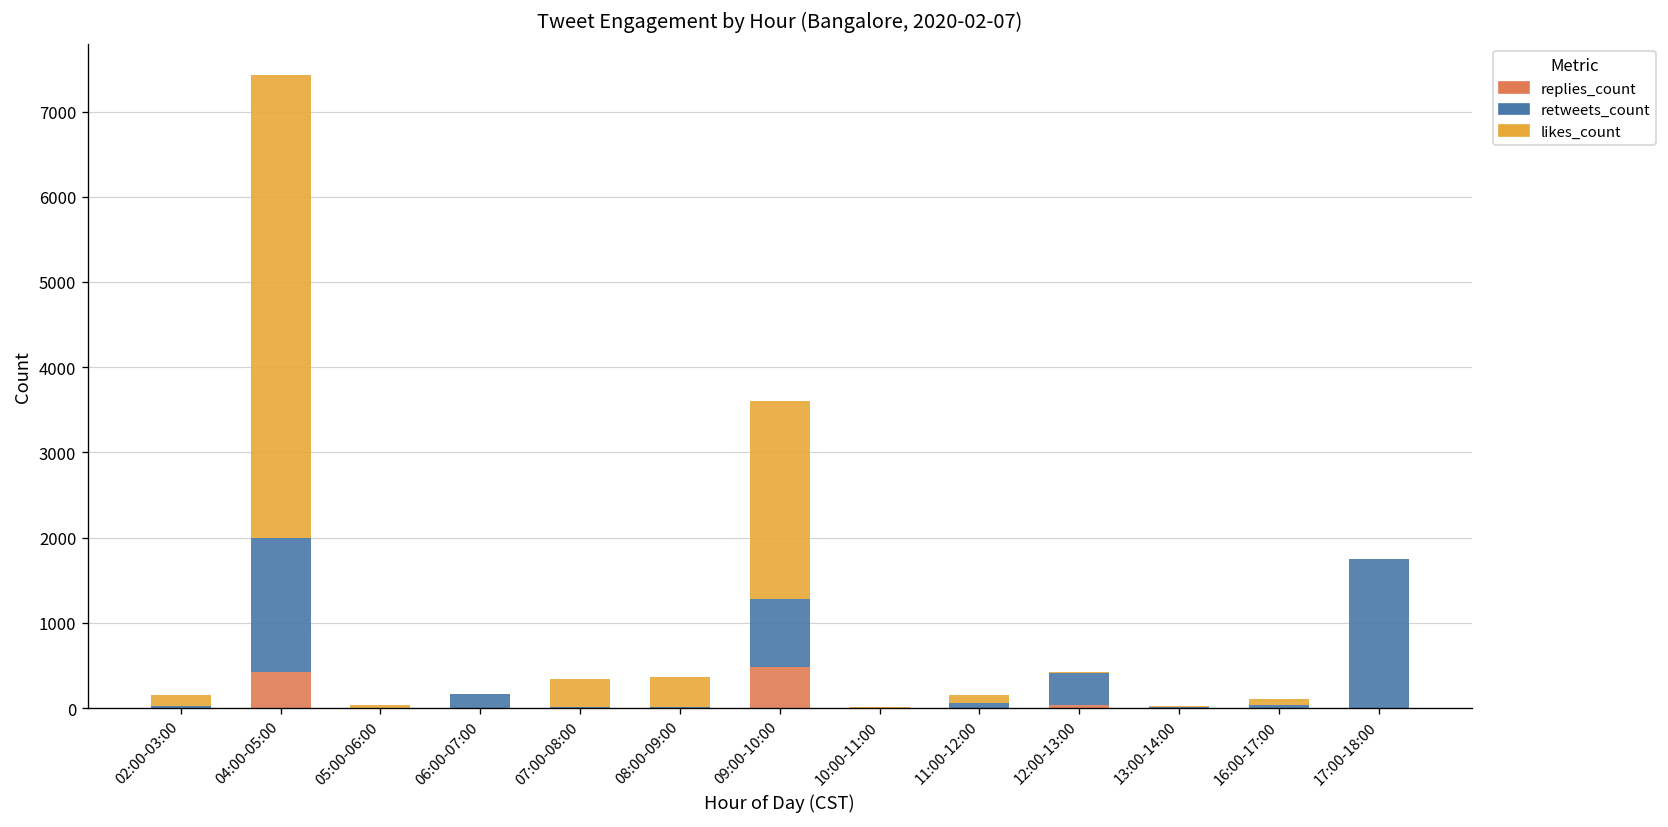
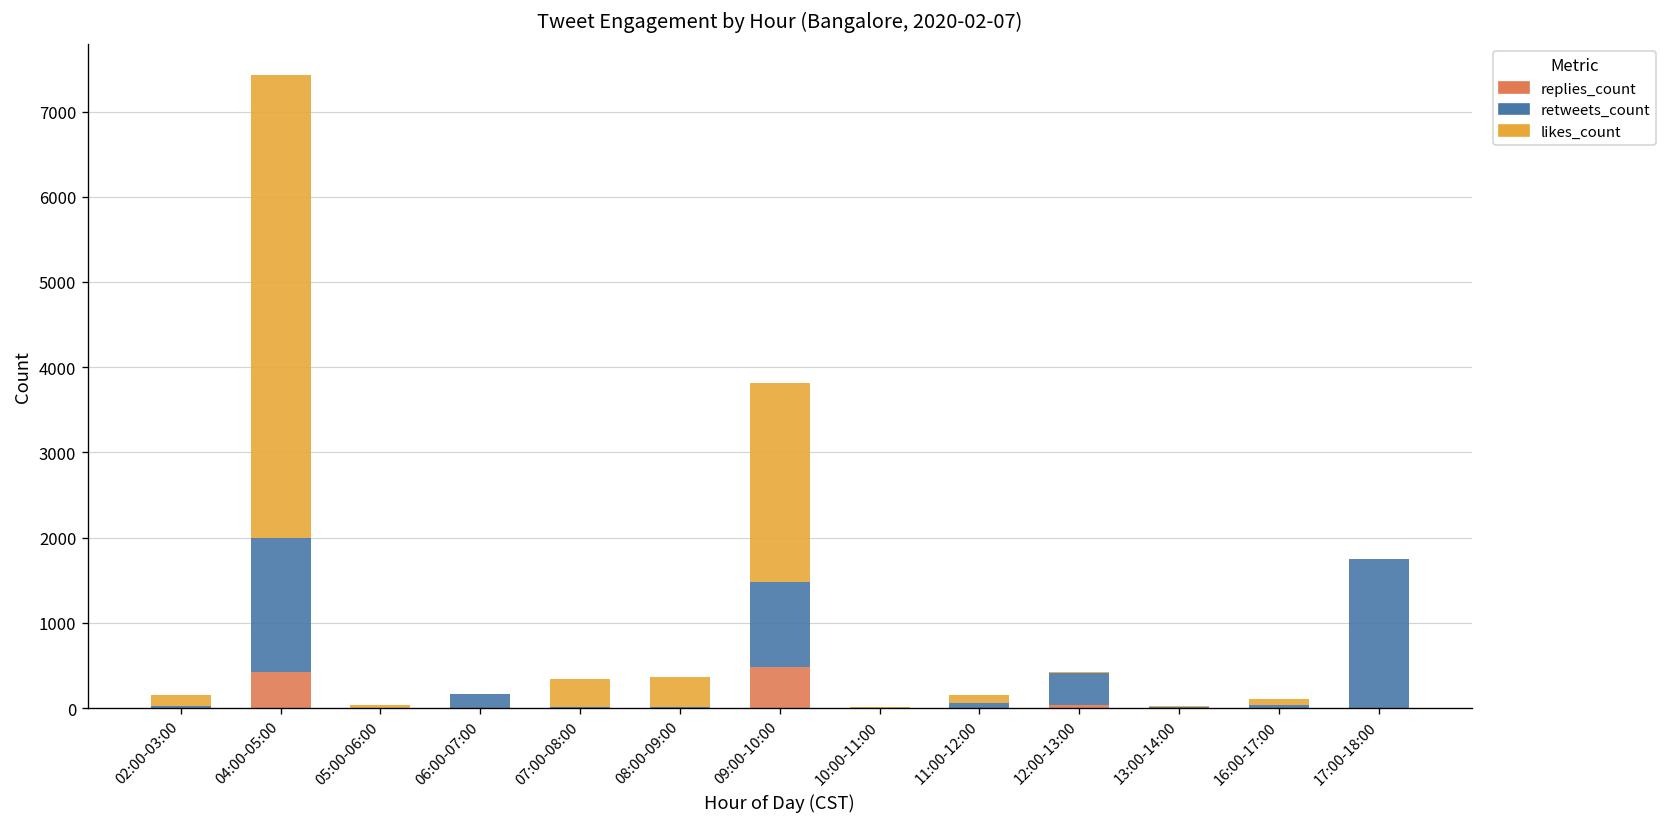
retweets_count, 09:00-10:00: 800 -> 1000
